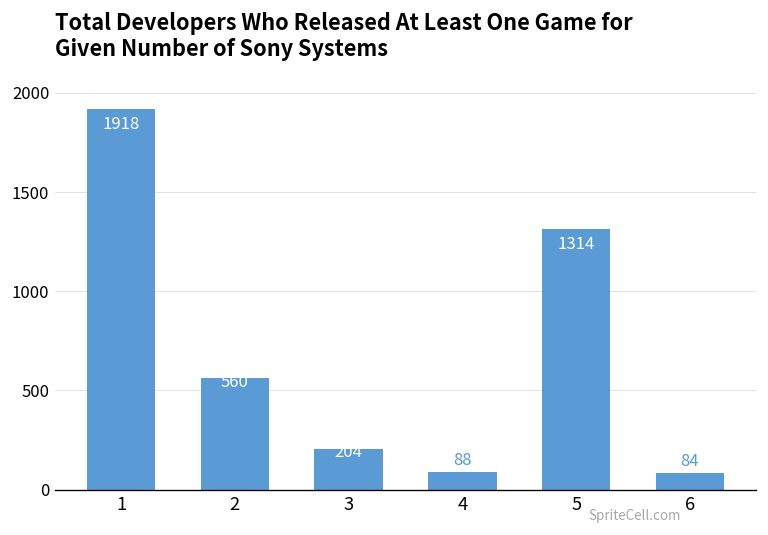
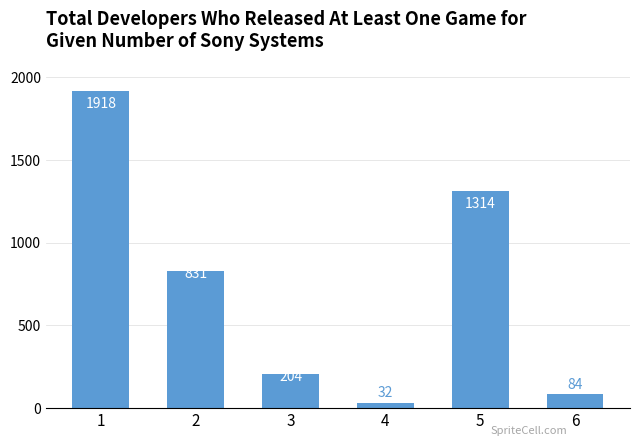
2: 560 -> 831
4: 88 -> 32
